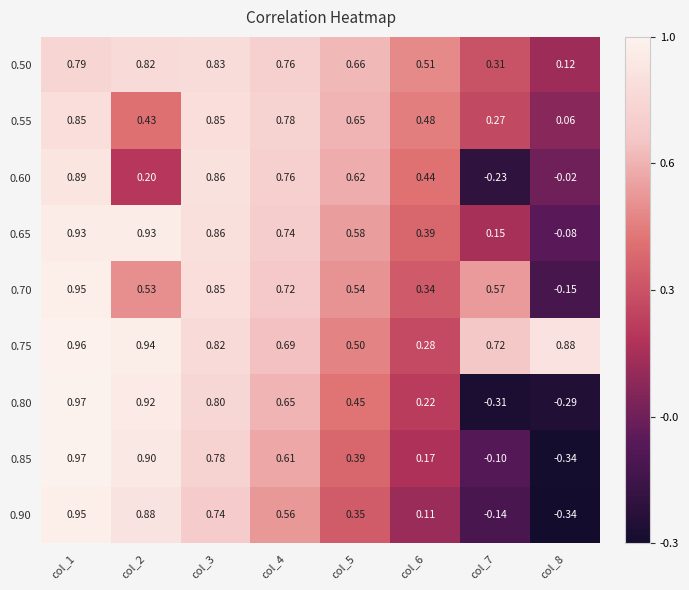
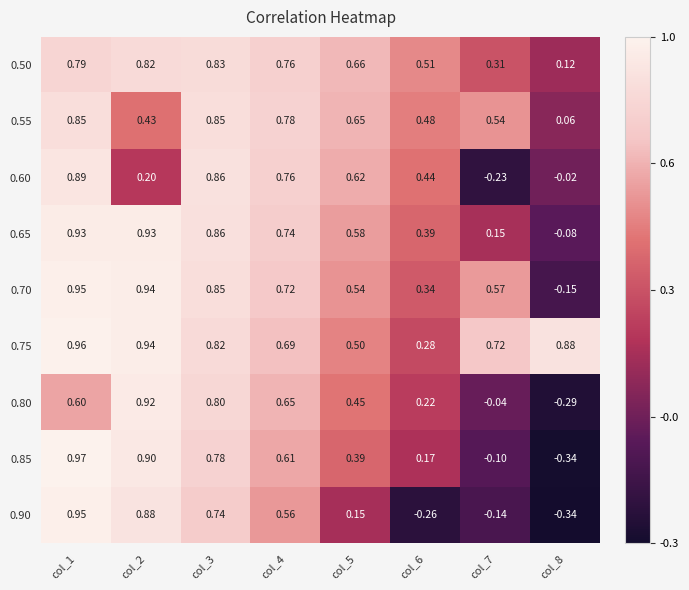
0.55, col_7: 0.27 -> 0.54
0.70, col_2: 0.53 -> 0.94
0.80, col_1: 0.97 -> 0.60
0.80, col_7: -0.31 -> -0.04
0.90, col_5: 0.35 -> 0.15
0.90, col_6: 0.11 -> -0.26
